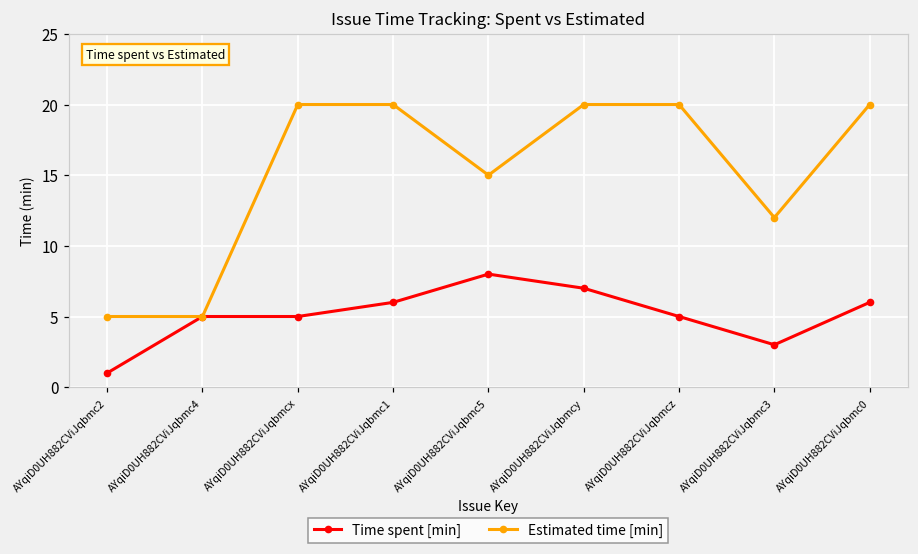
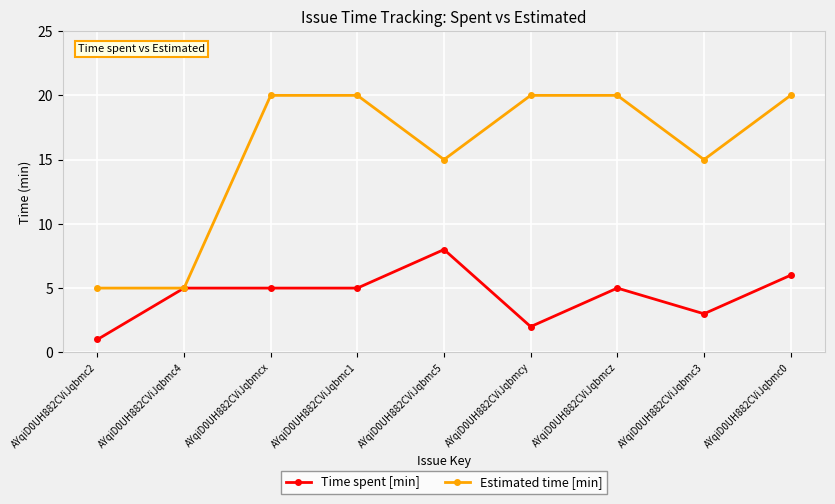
Time spent [min], AYqiD0UH882CViJqbmc1: 6 -> 5
Time spent [min], AYqiD0UH882CViJqbmcy: 7 -> 2
Estimated time [min], AYqiD0UH882CViJqbmc3: 12 -> 15
